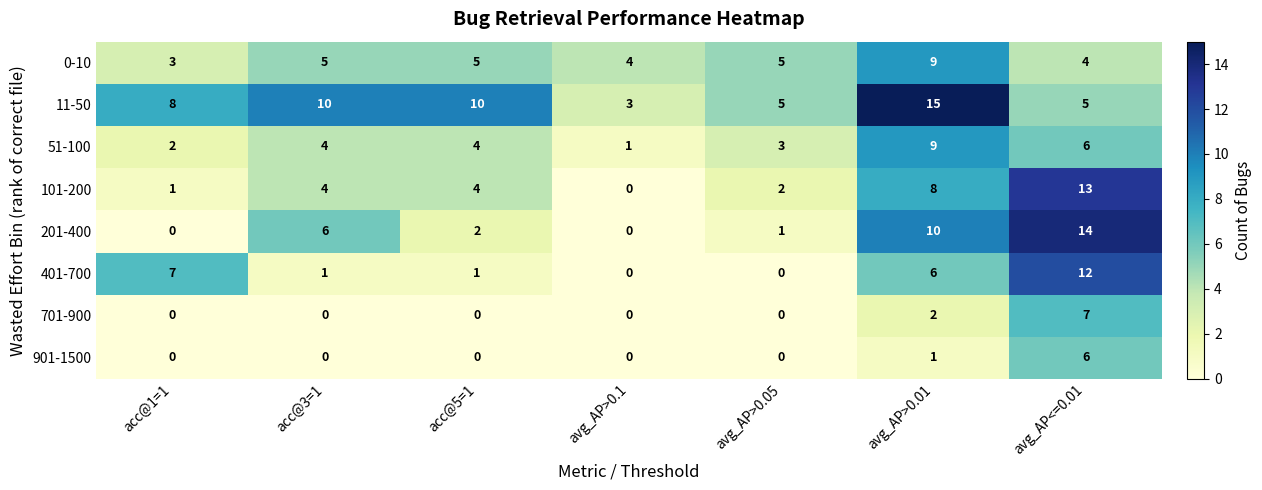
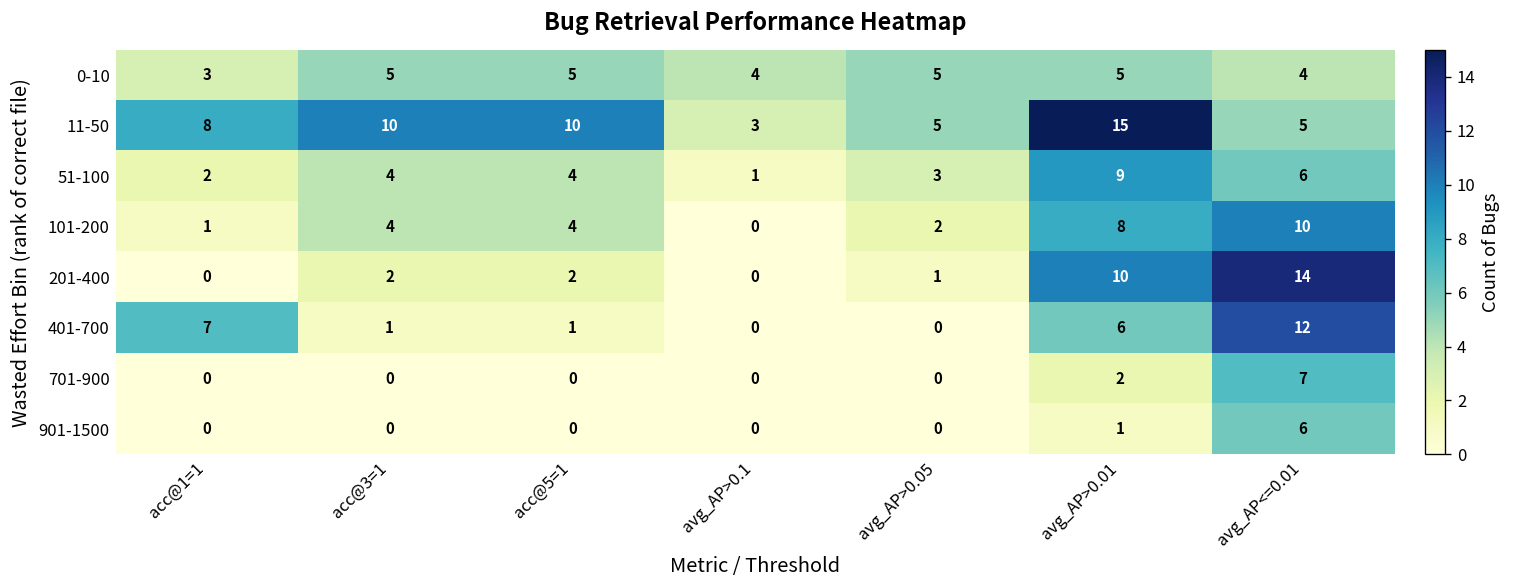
0-10, avg_AP>0.01: 9 -> 5
101-200, avg_AP<=0.01: 13 -> 10
201-400, acc@3=1: 6 -> 2
